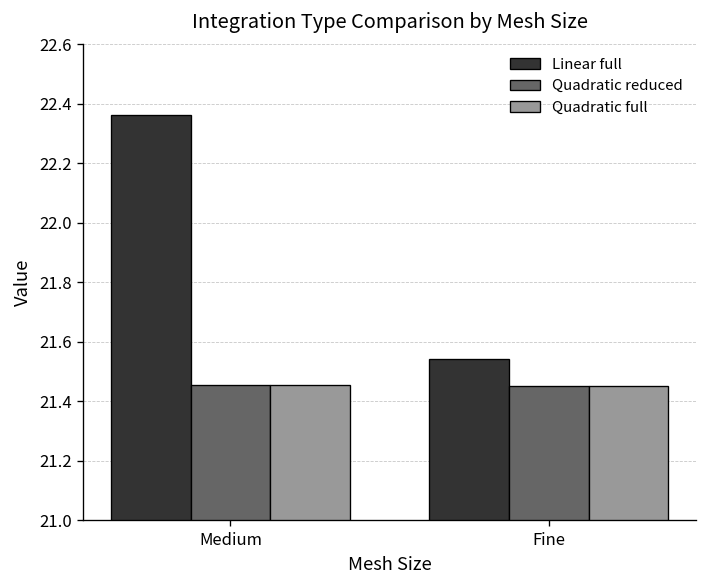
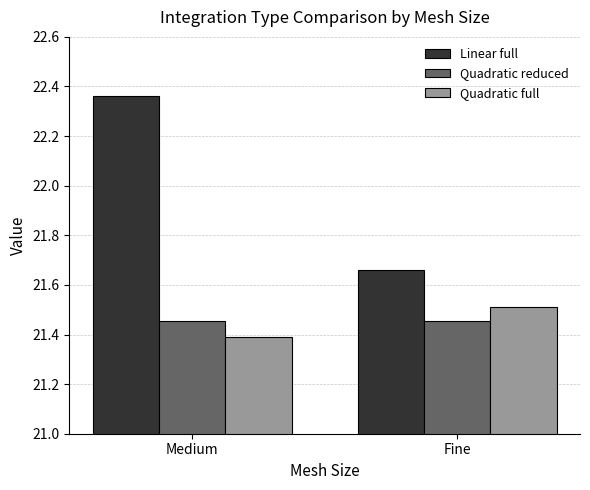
Quadratic full, Medium: 21.46 -> 21.39
Linear full, Fine: 21.54 -> 21.66
Quadratic full, Fine: 21.45 -> 21.51
